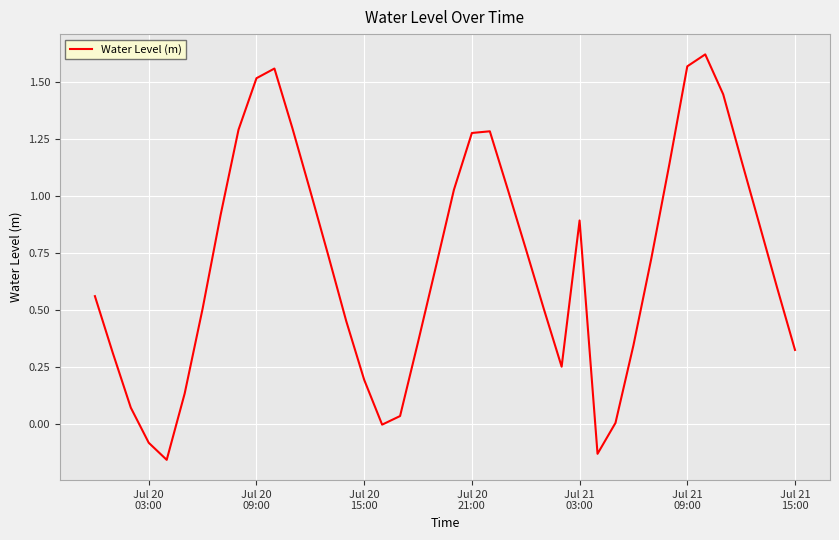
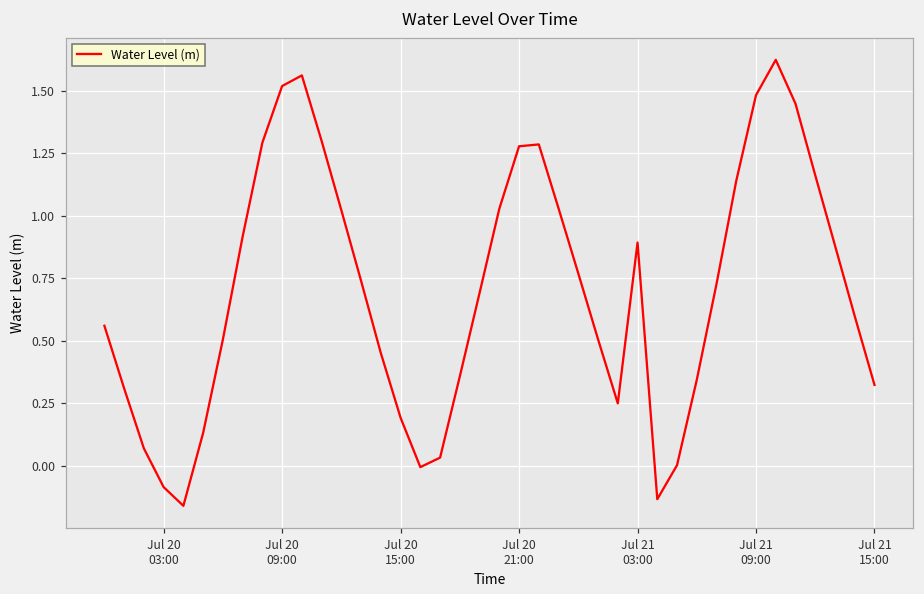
Jul 21 09:00: 1.57 -> 1.48
